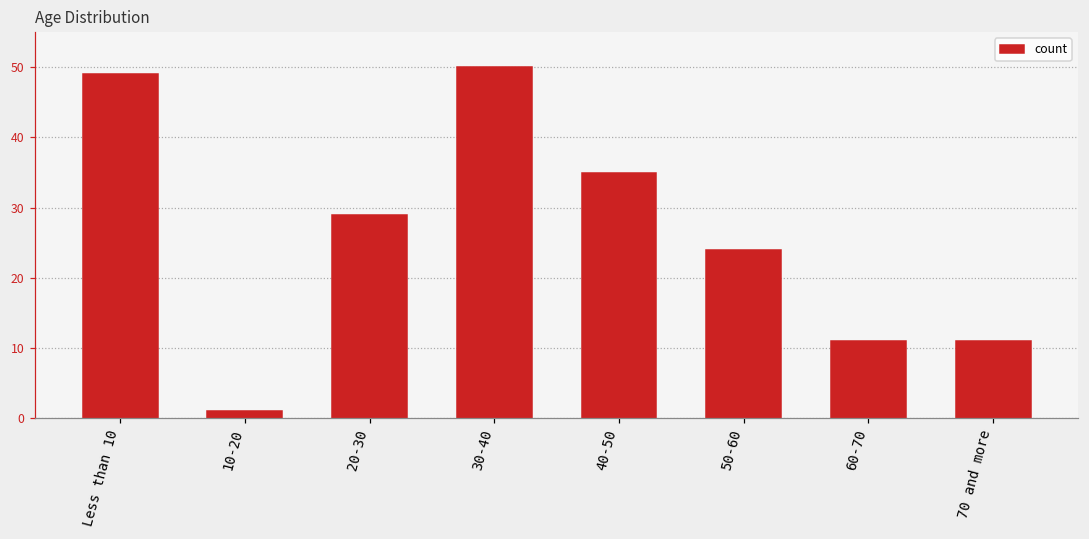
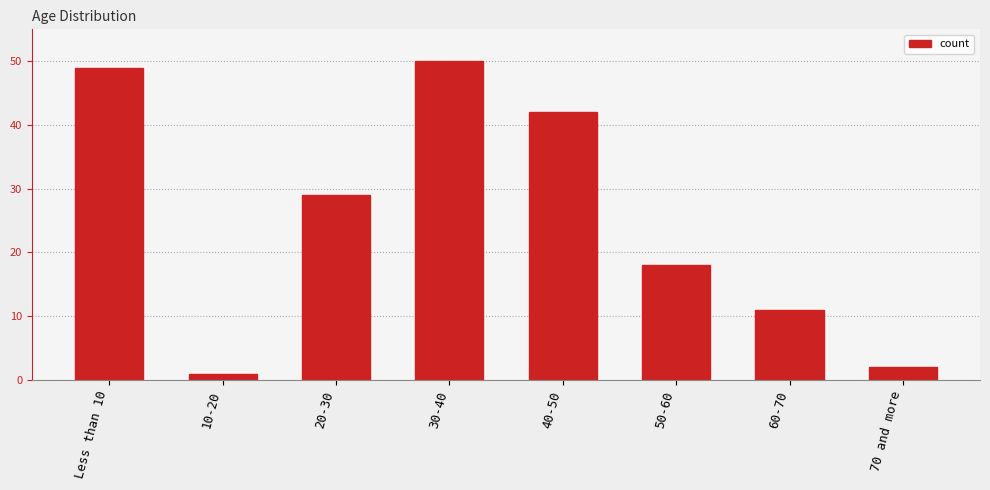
40-50: 35 -> 42
50-60: 24 -> 18
70 and more: 11 -> 2
